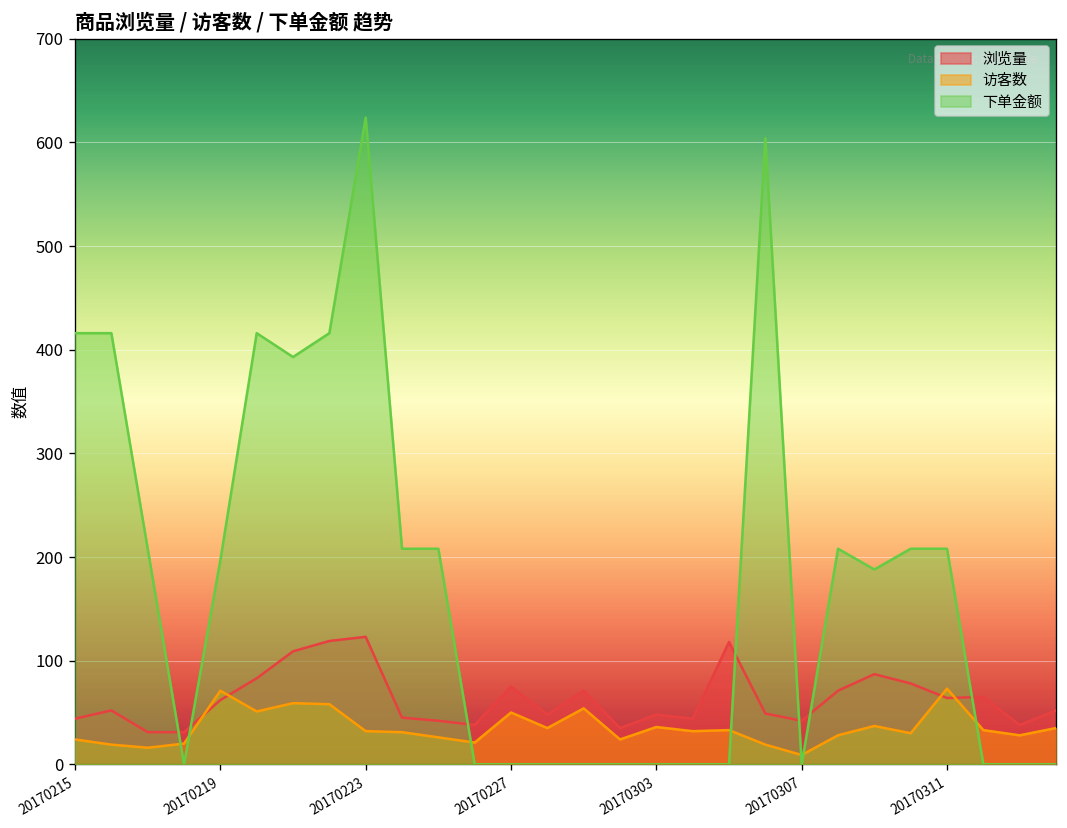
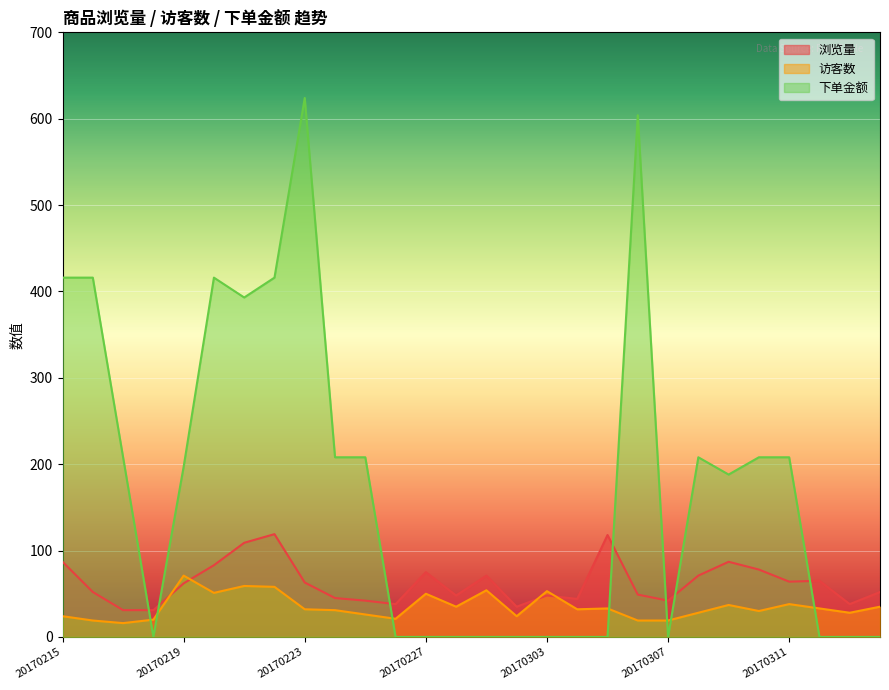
浏览量, 20170215: 40 -> 90
浏览量, 20170223: 120 -> 60
访客数, 20170303: 40 -> 50
访客数, 20170307: 10 -> 20
访客数, 20170311: 70 -> 40
